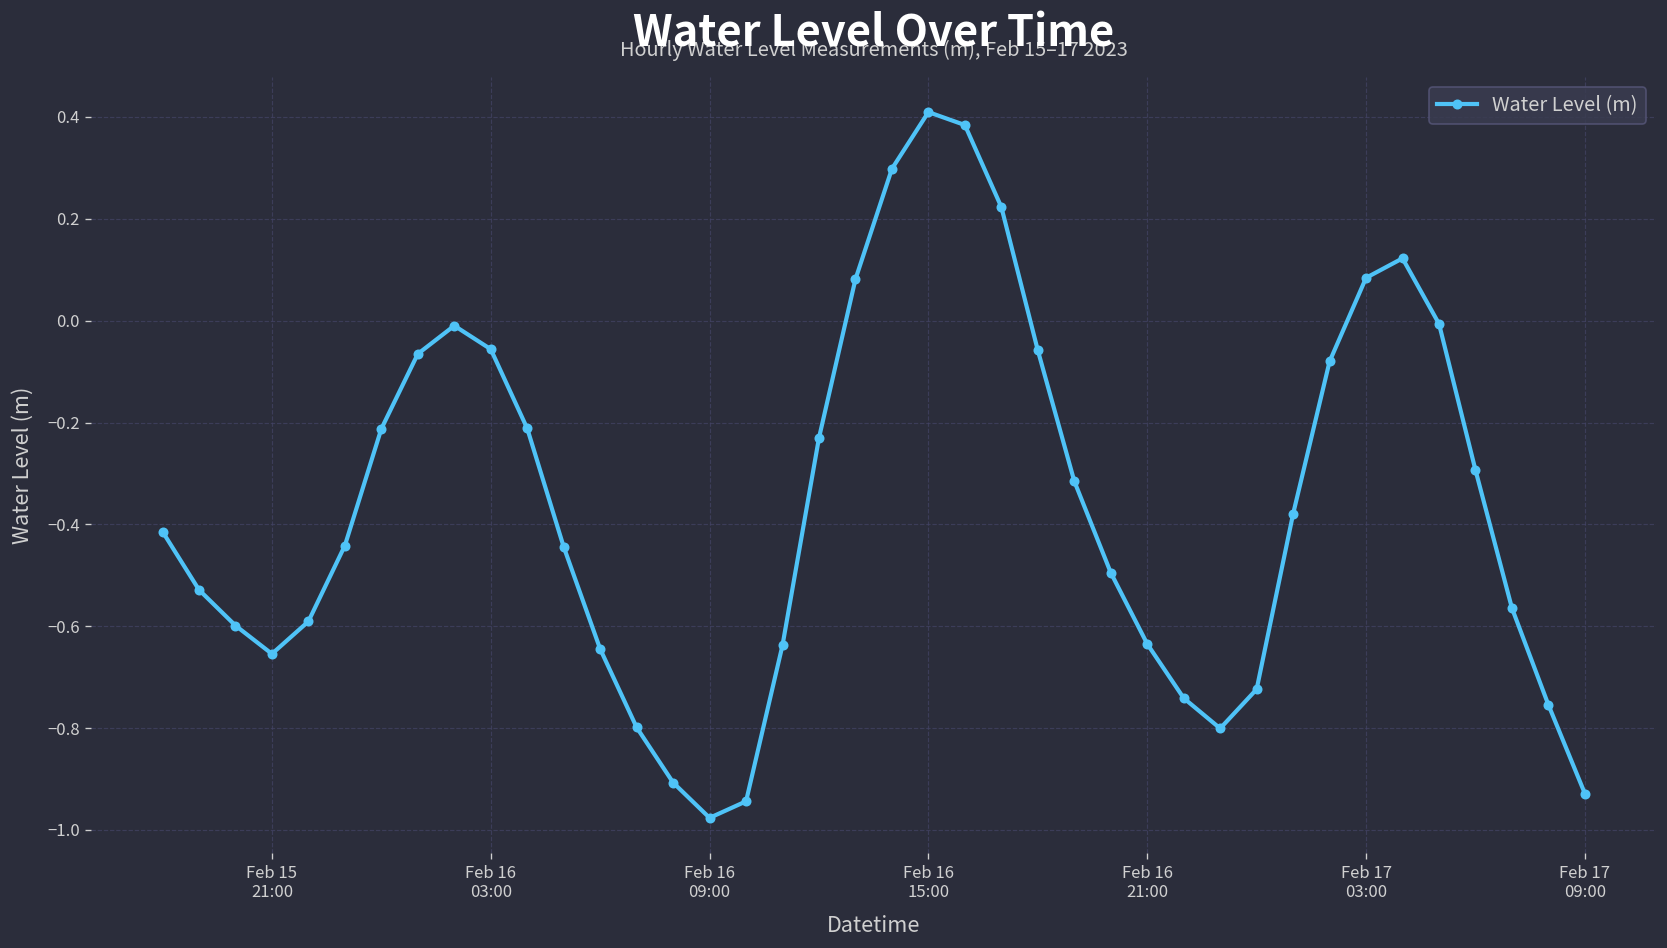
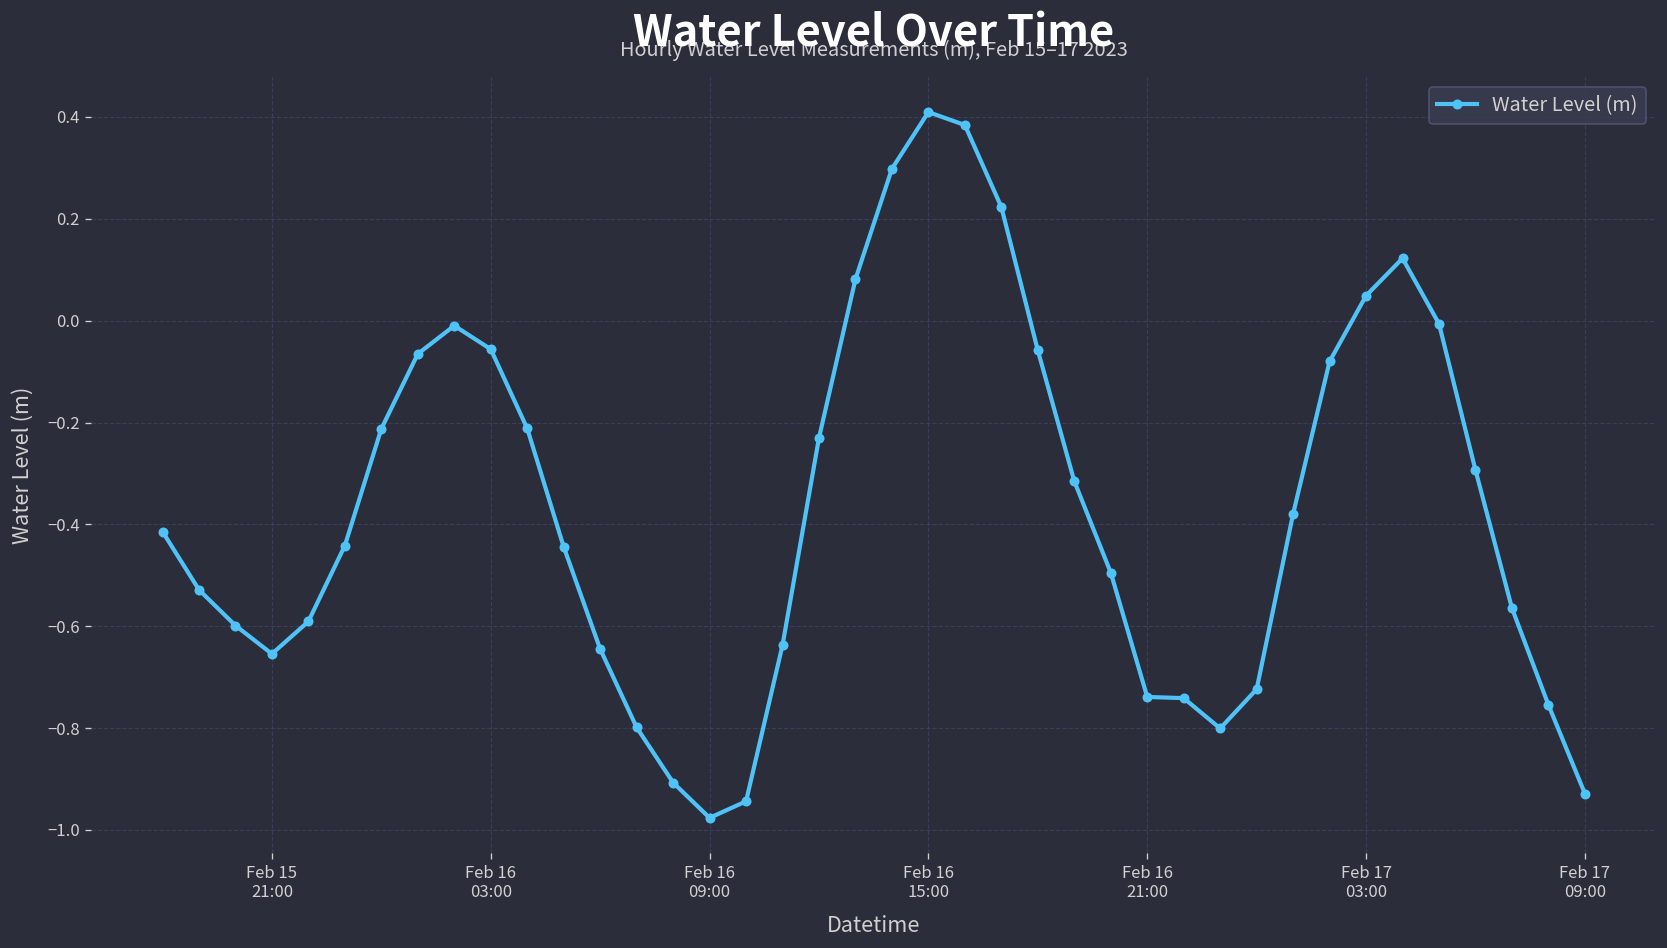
Feb 16 21:00: -0.63 -> -0.74
Feb 17 03:00: 0.08 -> 0.05
